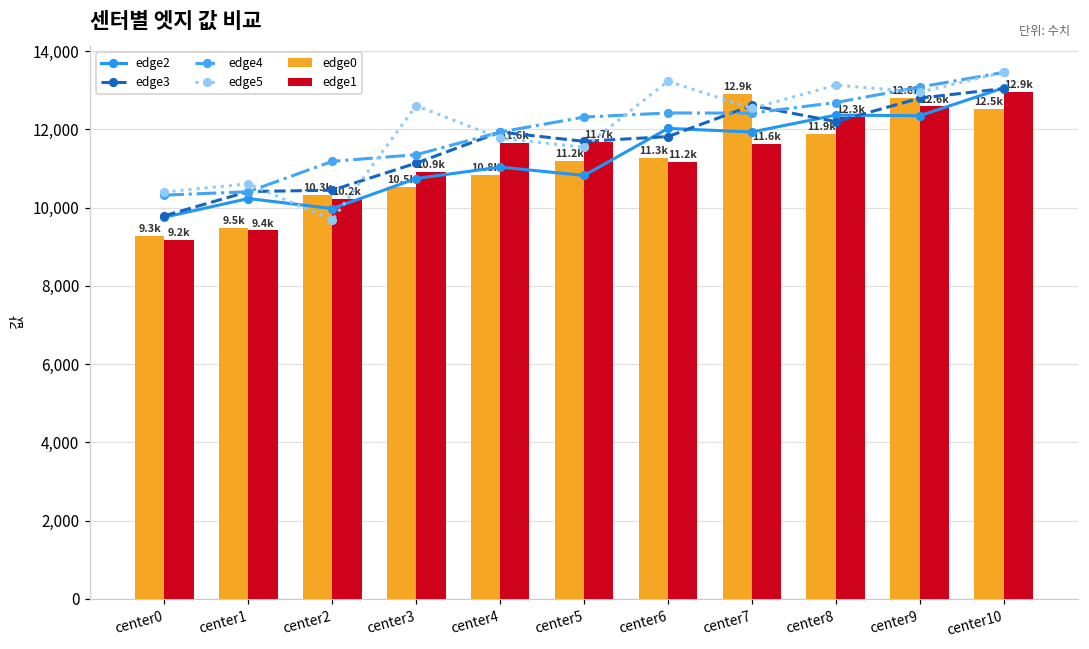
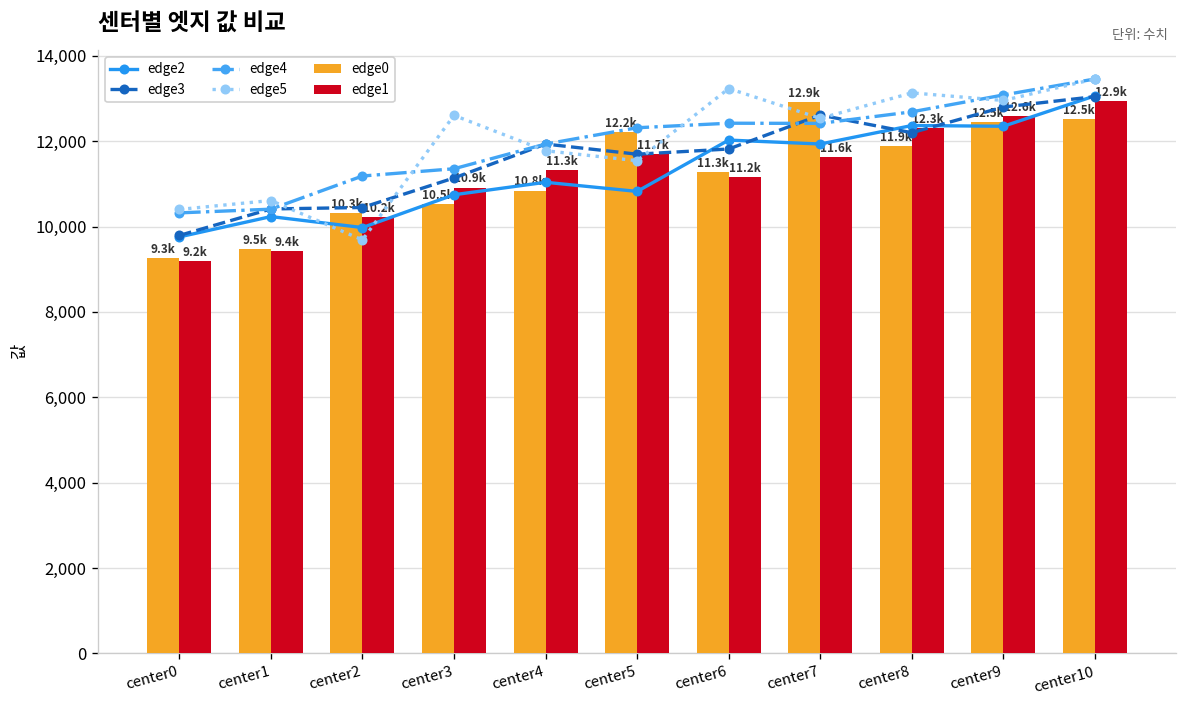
edge1, center4: 11.6k -> 11.3k
edge0, center5: 11.2k -> 12.2k
edge0, center9: 12.8k -> 12.5k
